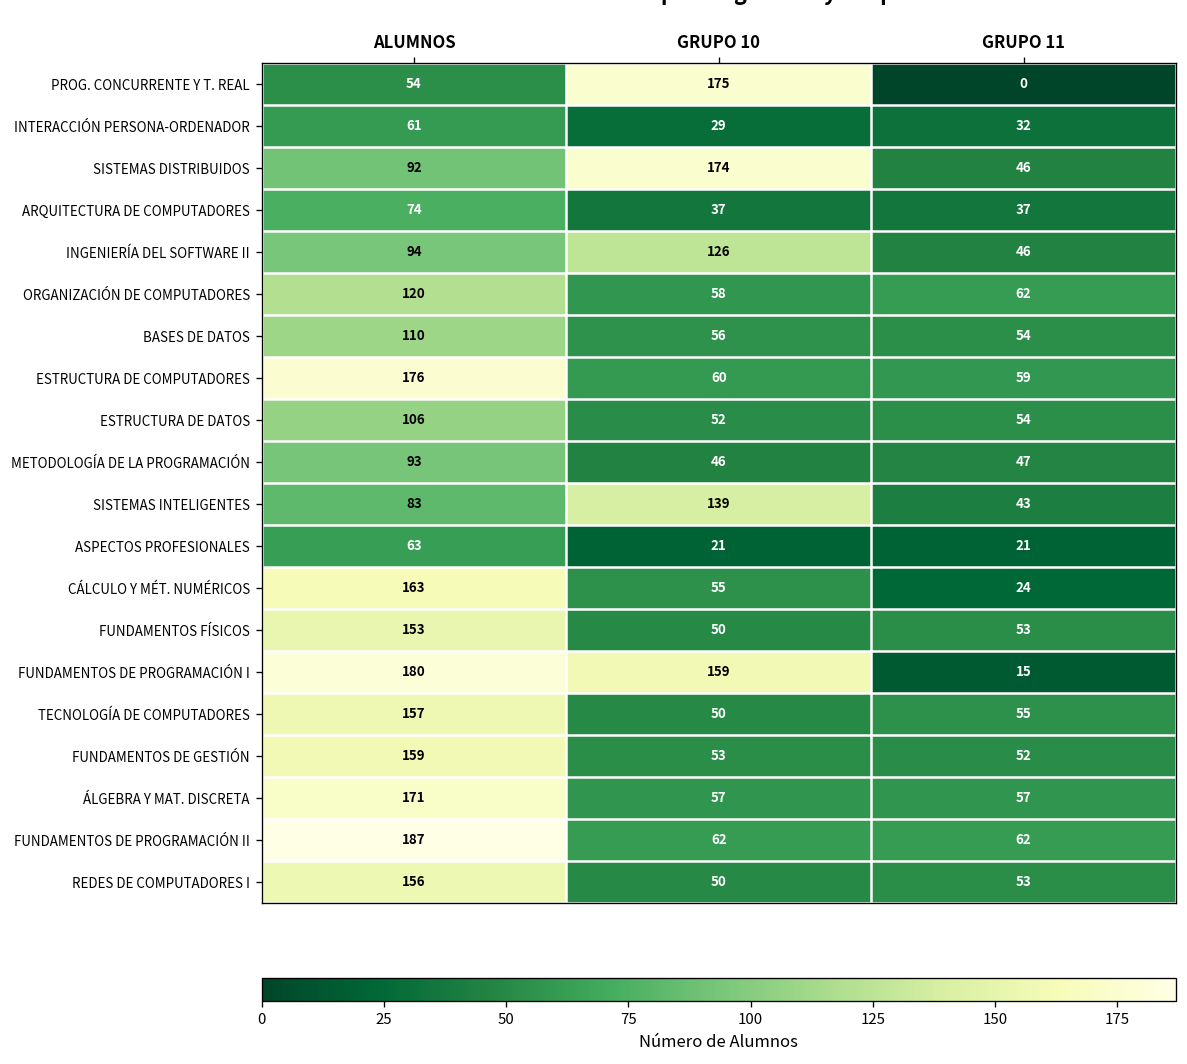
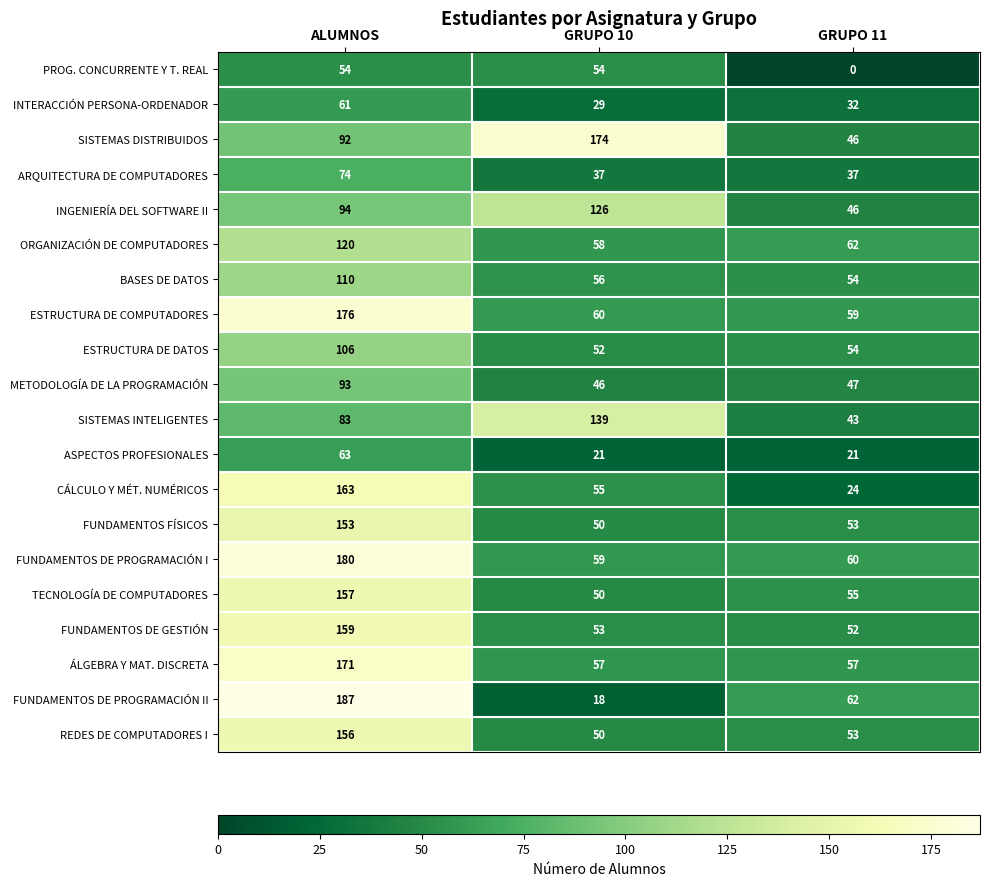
PROG. CONCURRENTE Y T. REAL, GRUPO 10: 175 -> 54
FUNDAMENTOS DE PROGRAMACIÓN I, GRUPO 10: 159 -> 59
FUNDAMENTOS DE PROGRAMACIÓN I, GRUPO 11: 15 -> 60
FUNDAMENTOS DE PROGRAMACIÓN II, GRUPO 10: 62 -> 18
